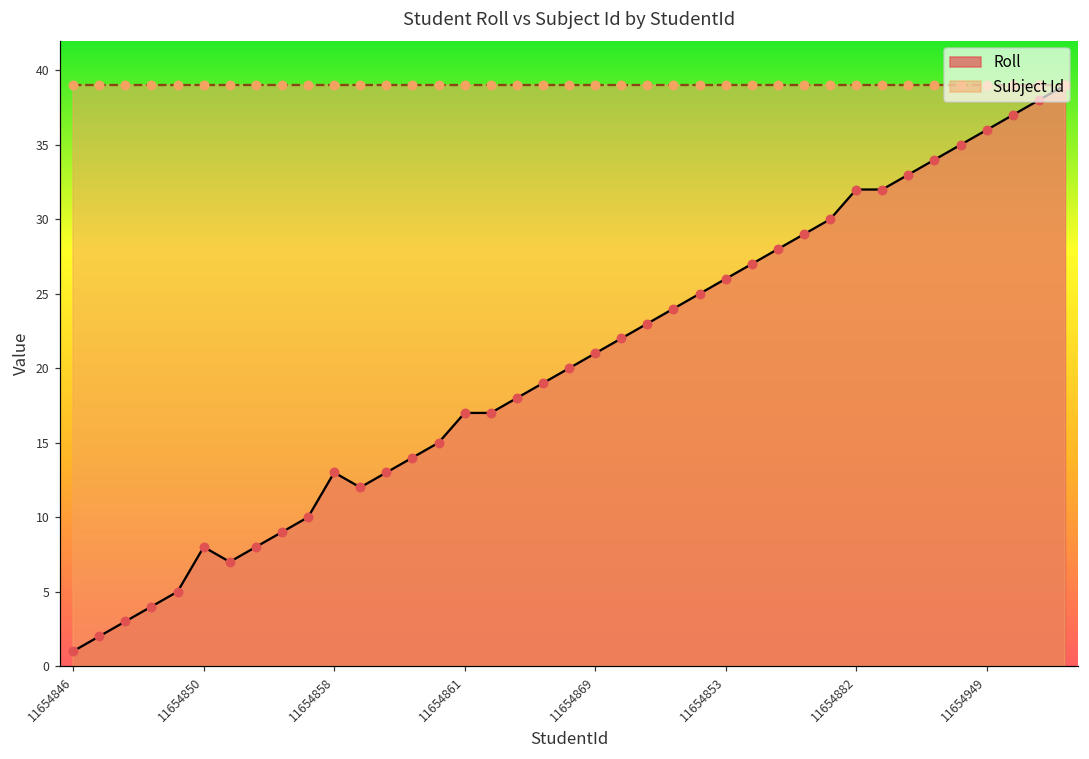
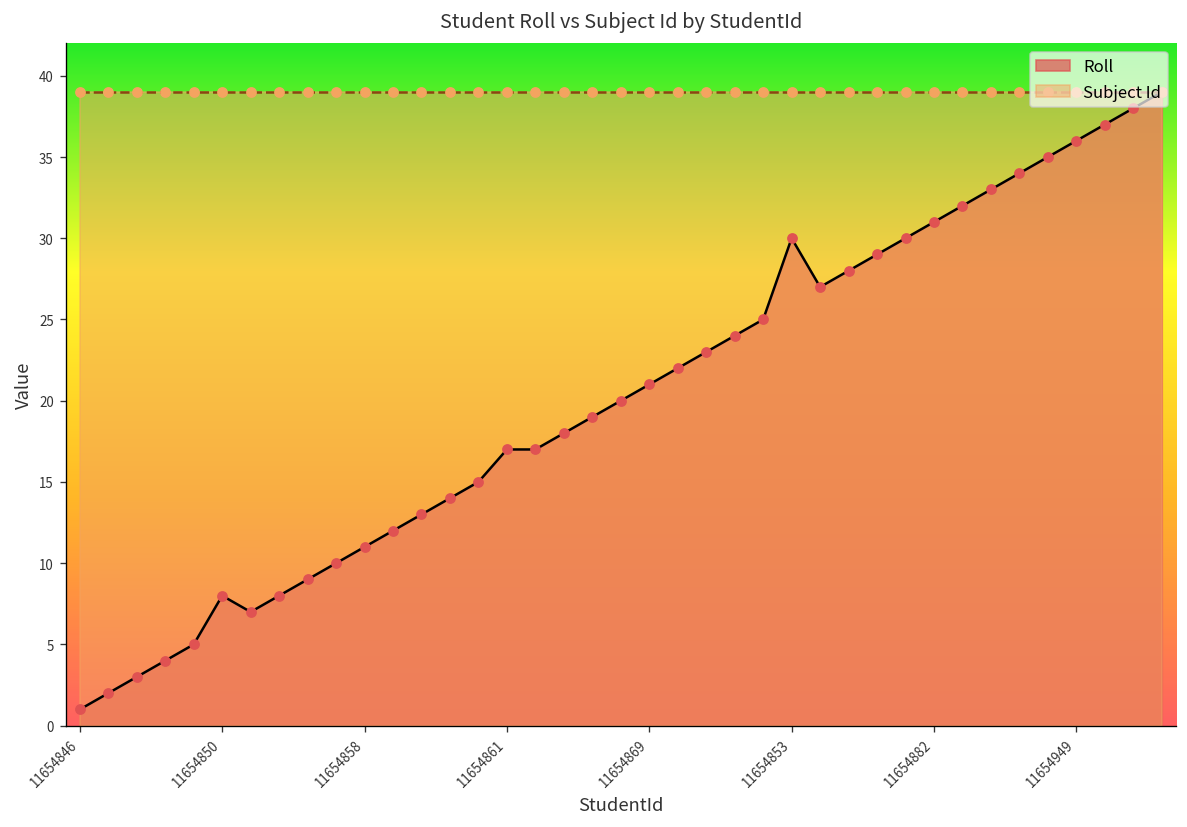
Roll, 11654858: 13 -> 11
Roll, 11654853: 26 -> 30
Roll, 11654882: 32 -> 31
